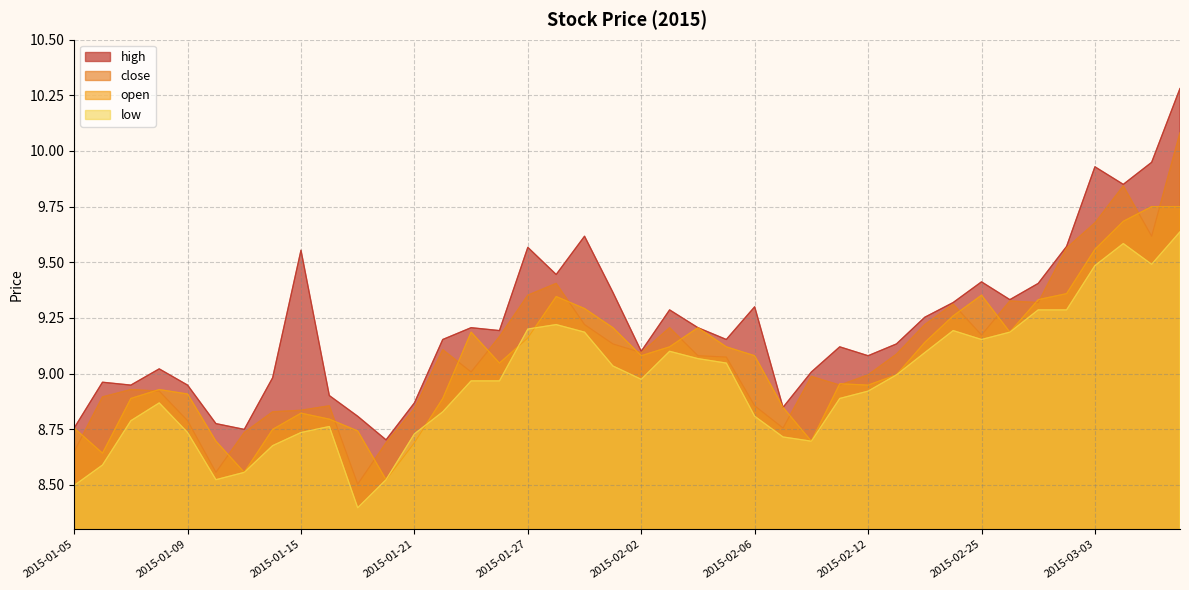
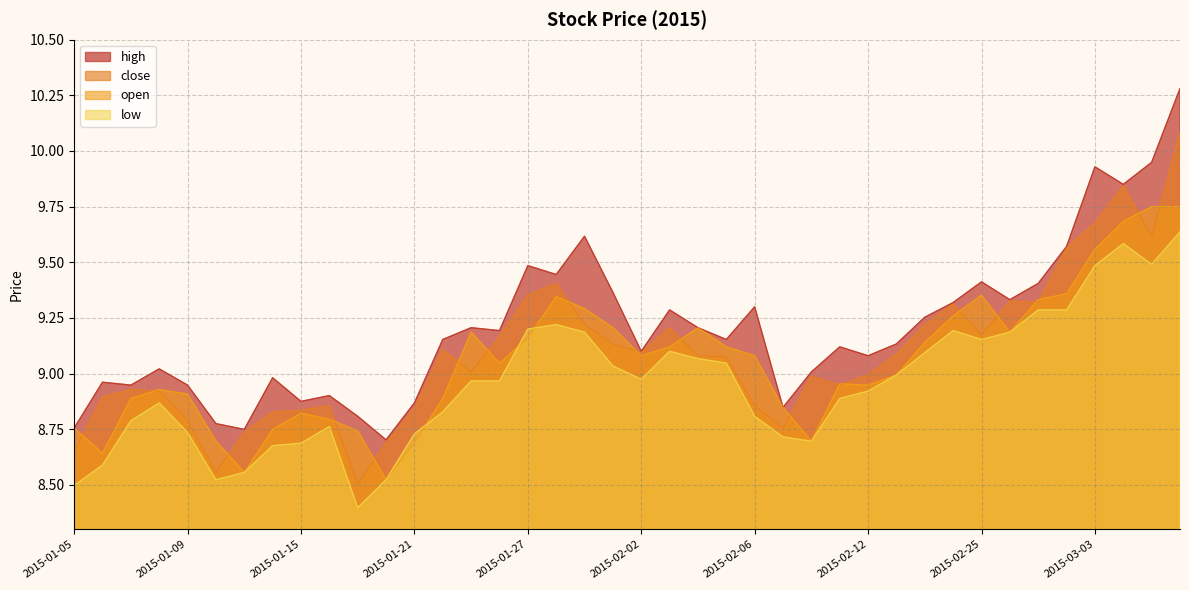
high, 2015-01-15: 9.55 -> 8.88
low, 2015-01-15: 8.74 -> 8.69
high, 2015-01-27: 9.57 -> 9.49
